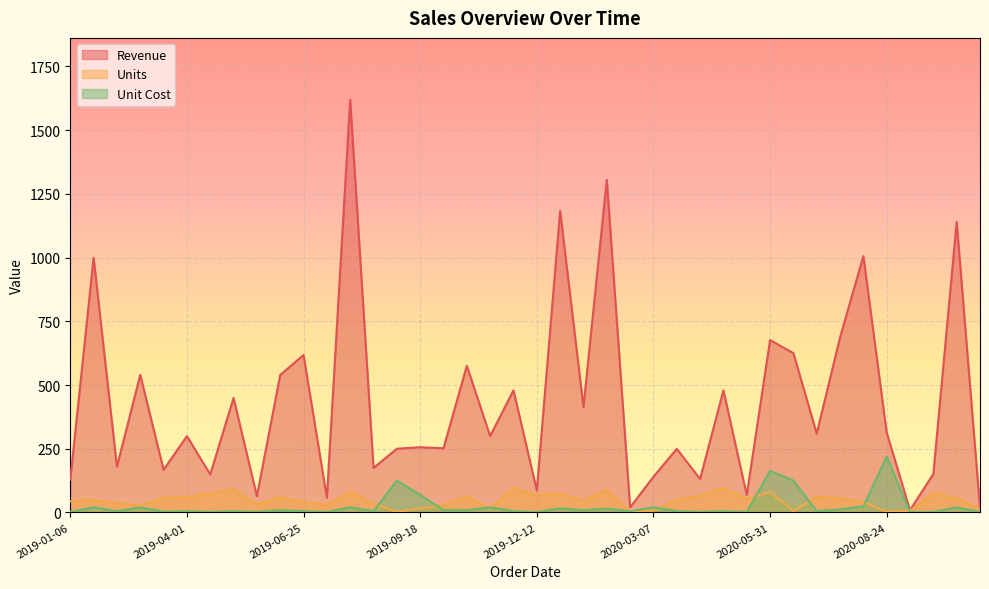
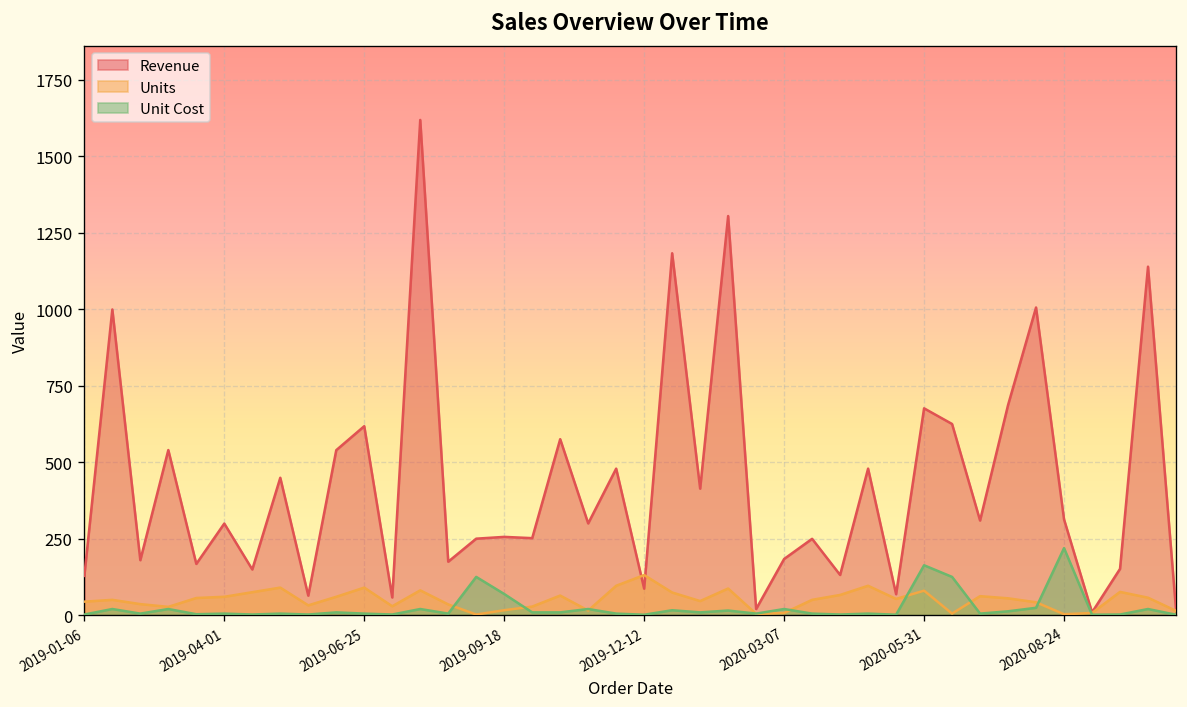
Units, 2019-06-25: 40 -> 90
Units, 2019-12-12: 70 -> 130
Revenue, 2020-03-07: 140 -> 180
